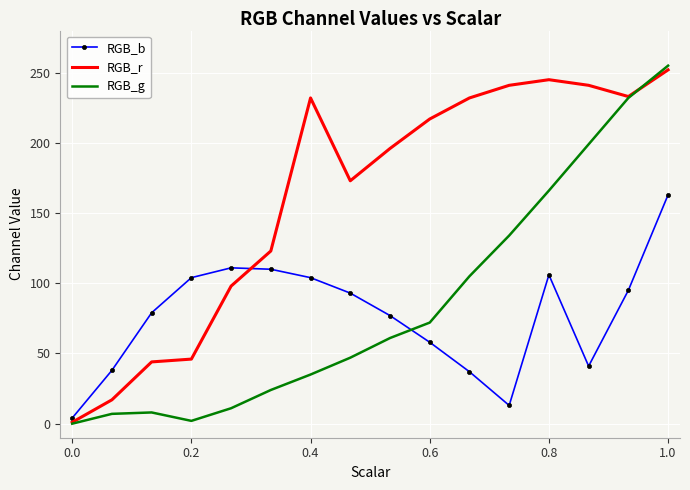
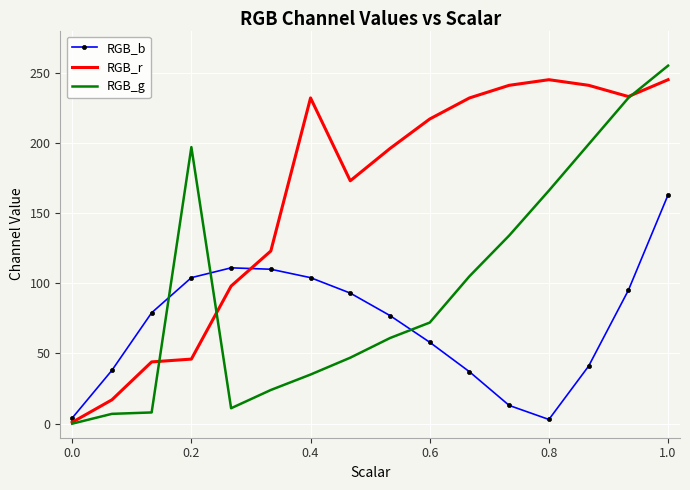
RGB_g, 0.2: 2 -> 197
RGB_b, 0.8: 106 -> 3
RGB_r, 1.0: 252 -> 245
